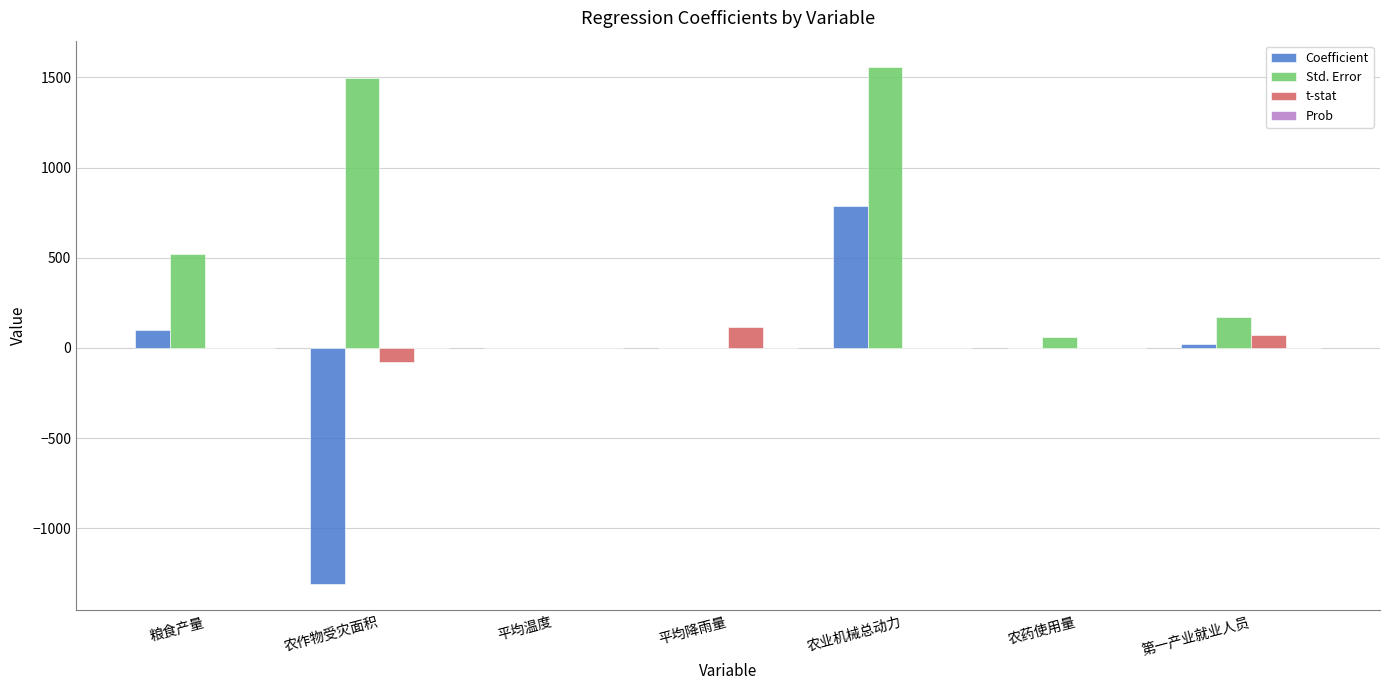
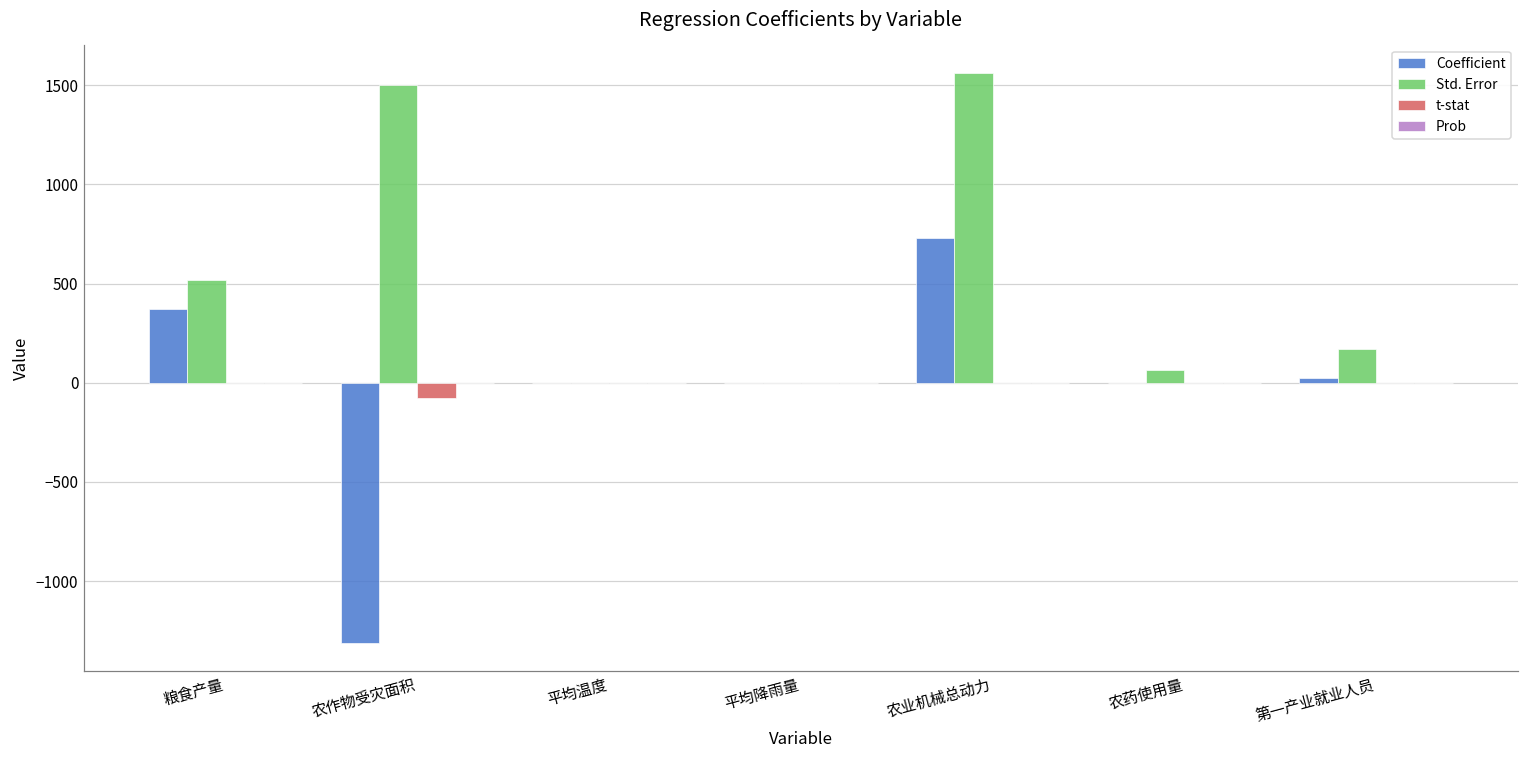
Coefficient, 粮食产量: 100 -> 370
t-stat, 平均降雨量: 110 -> 0
Coefficient, 农业机械总动力: 790 -> 730
t-stat, 第一产业就业人员: 70 -> 0
